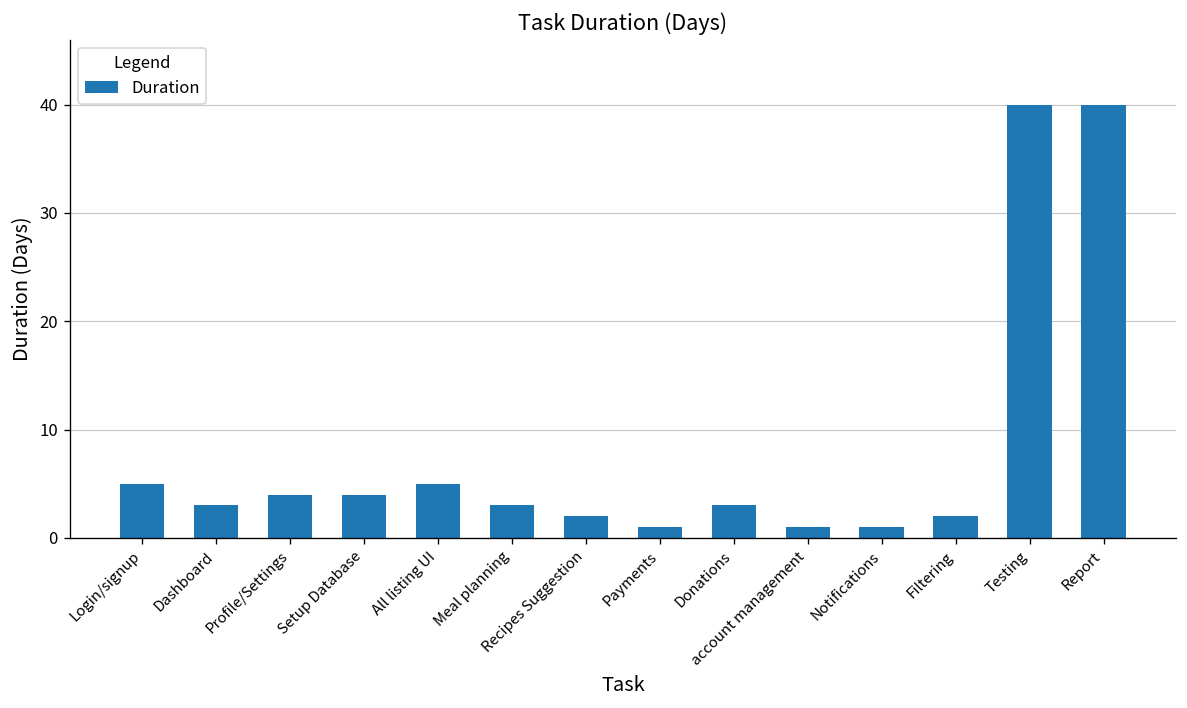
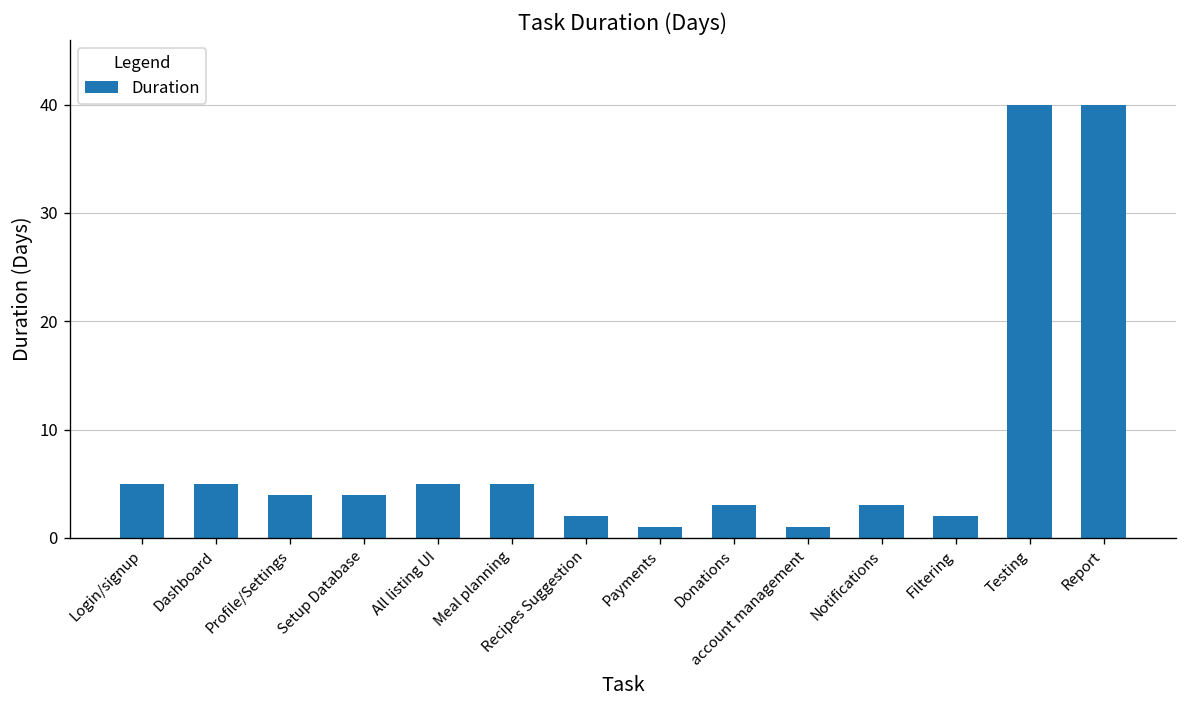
Dashboard: 3 -> 5
Meal planning: 3 -> 5
Notifications: 1 -> 3
